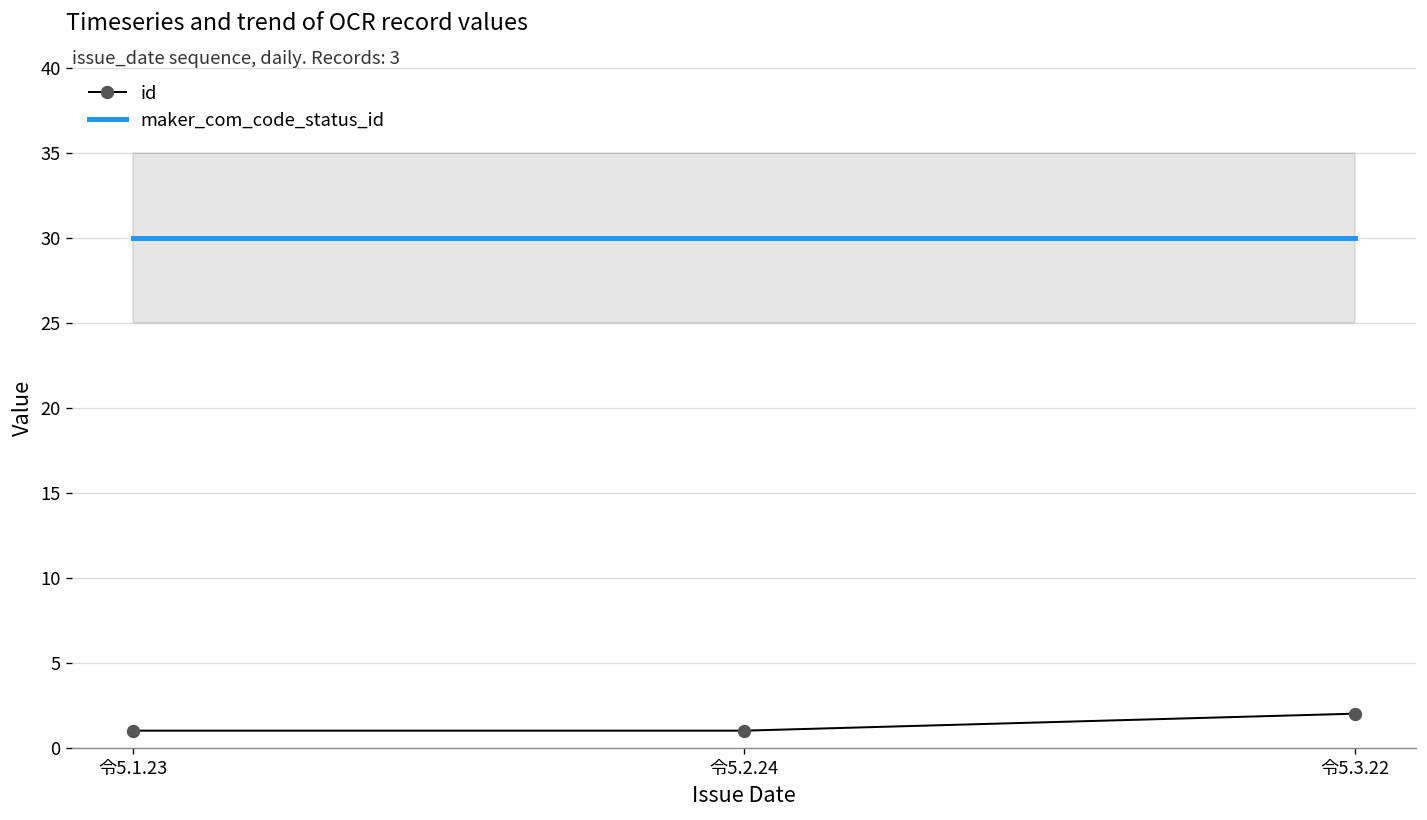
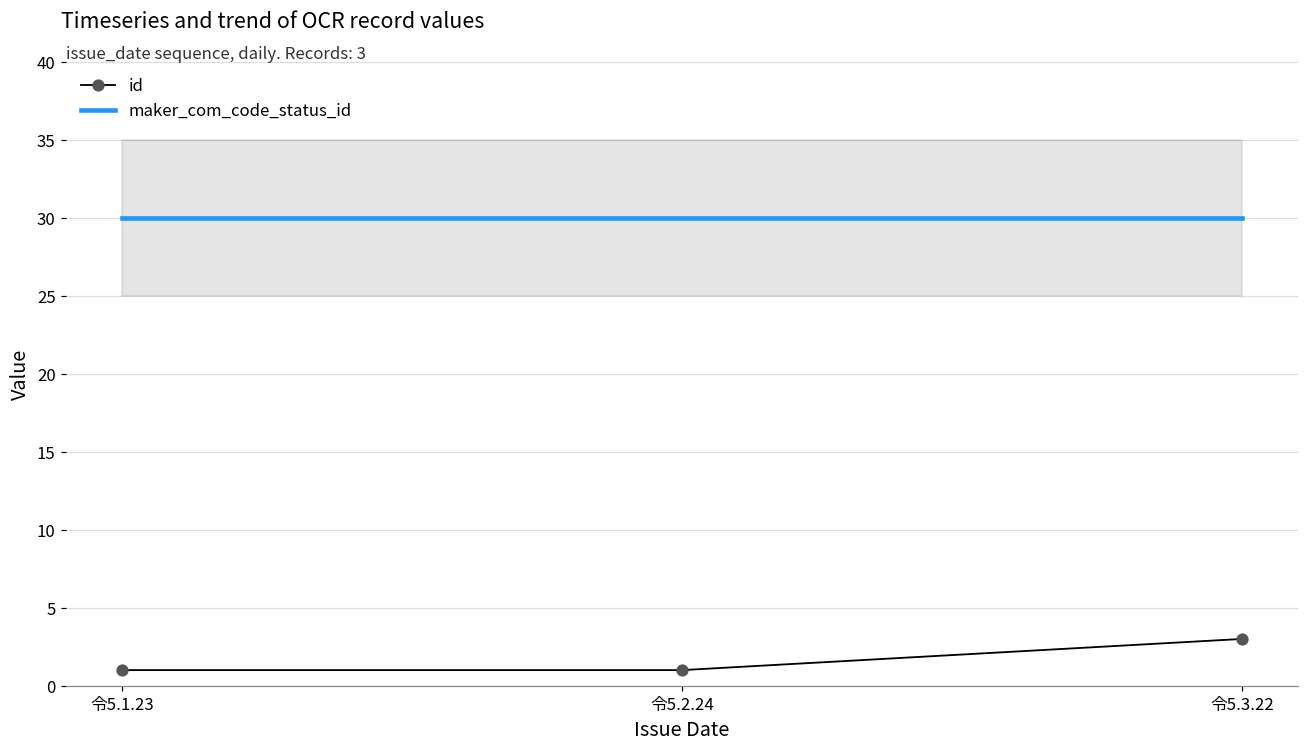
id, 令5.3.22: 2 -> 3
